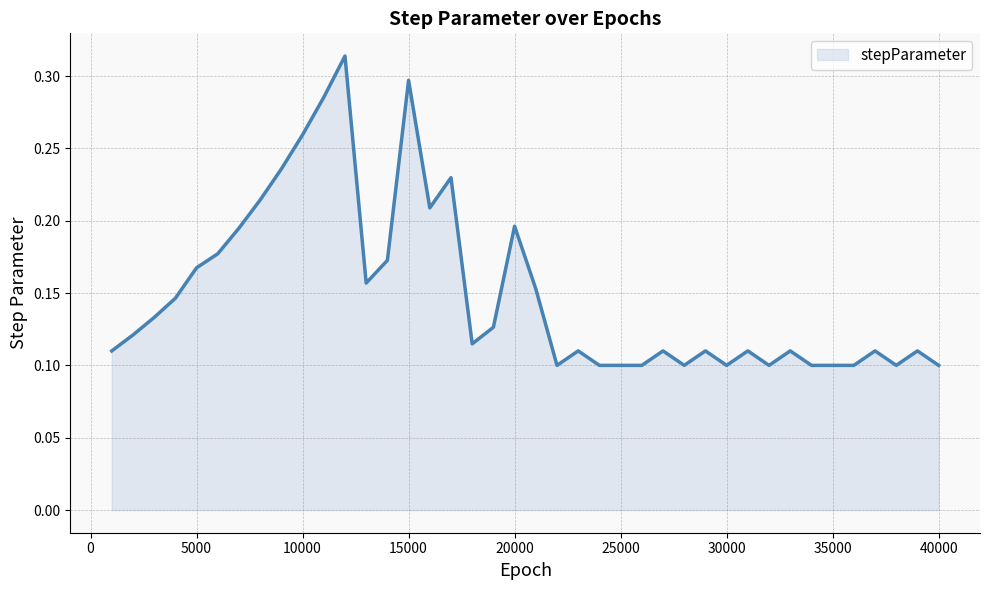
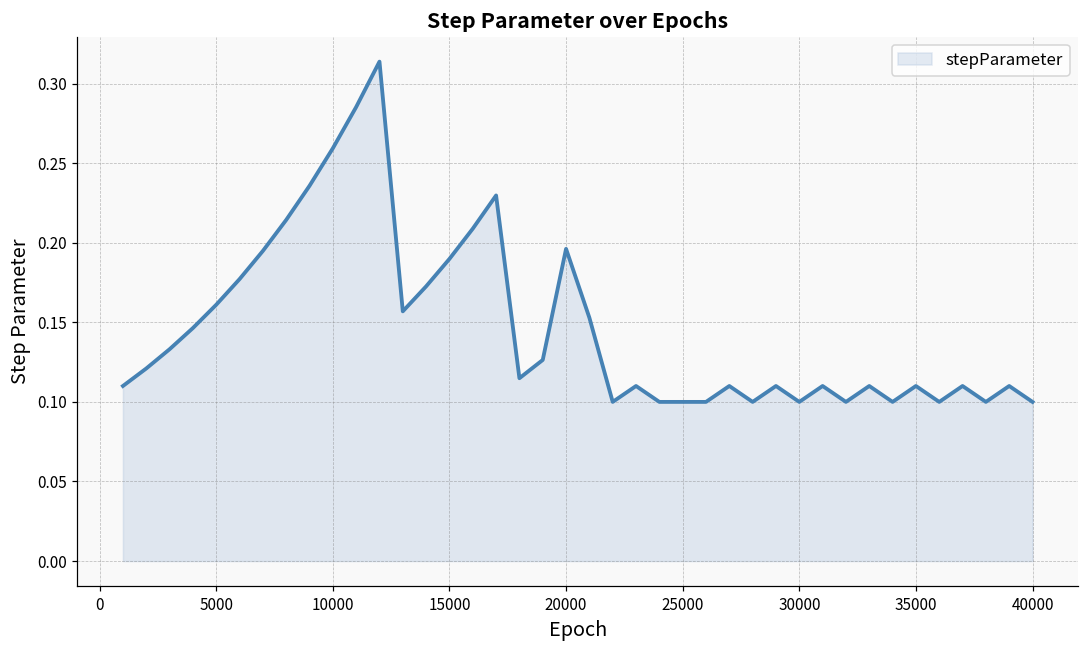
5000: 0.167 -> 0.161
15000: 0.297 -> 0.190
35000: 0.10 -> 0.11
